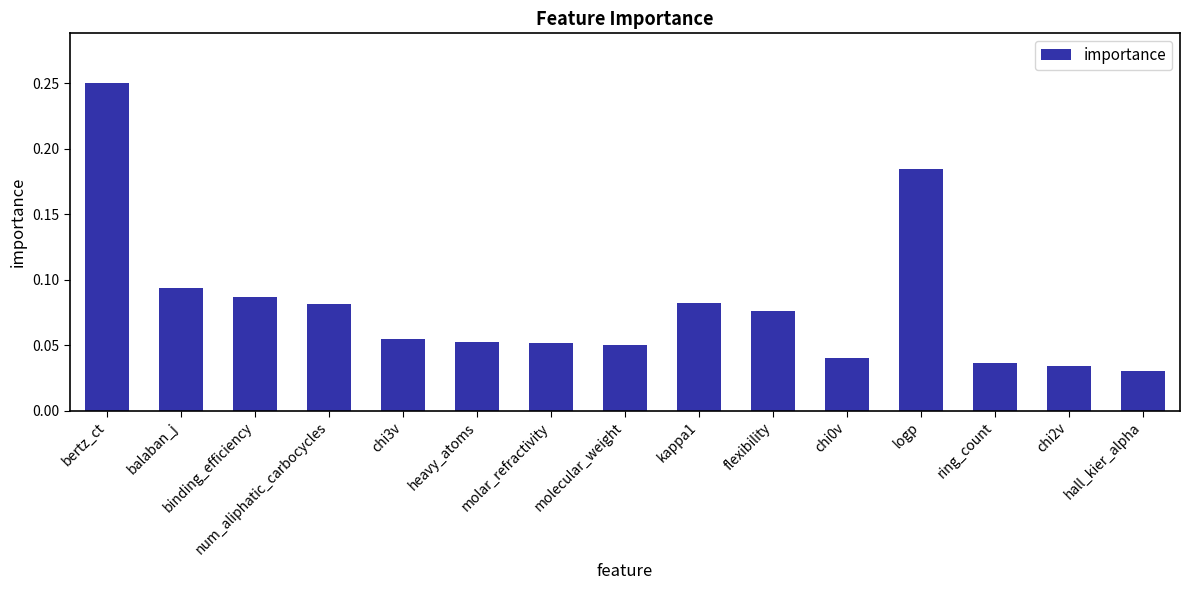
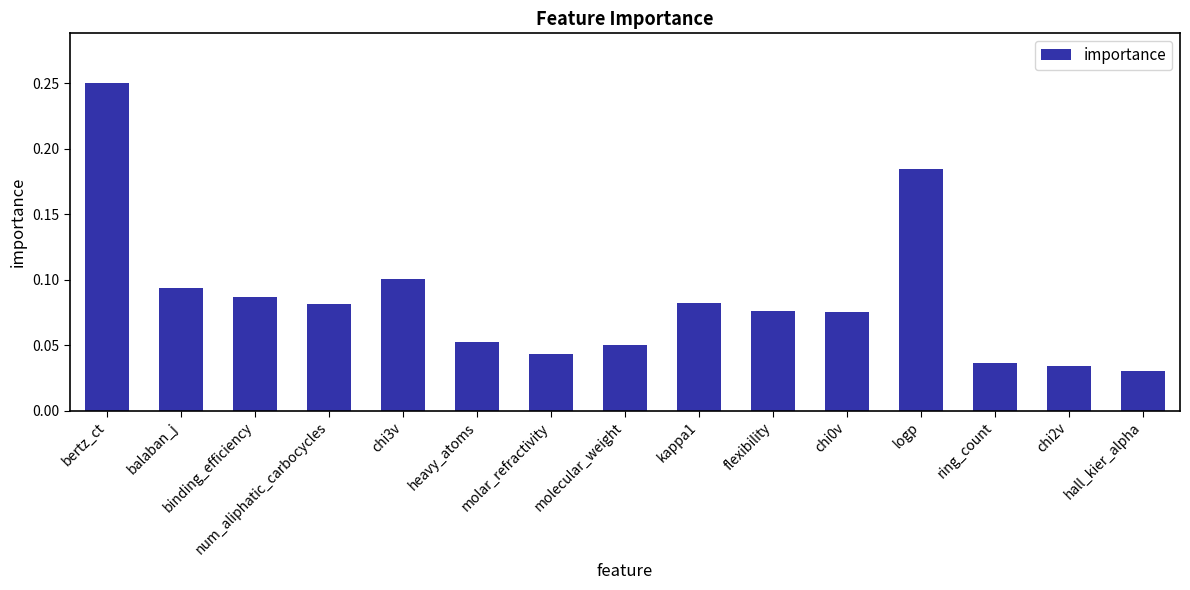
chi3v: 0.055 -> 0.101
molar_refractivity: 0.052 -> 0.043
chi0v: 0.040 -> 0.075
